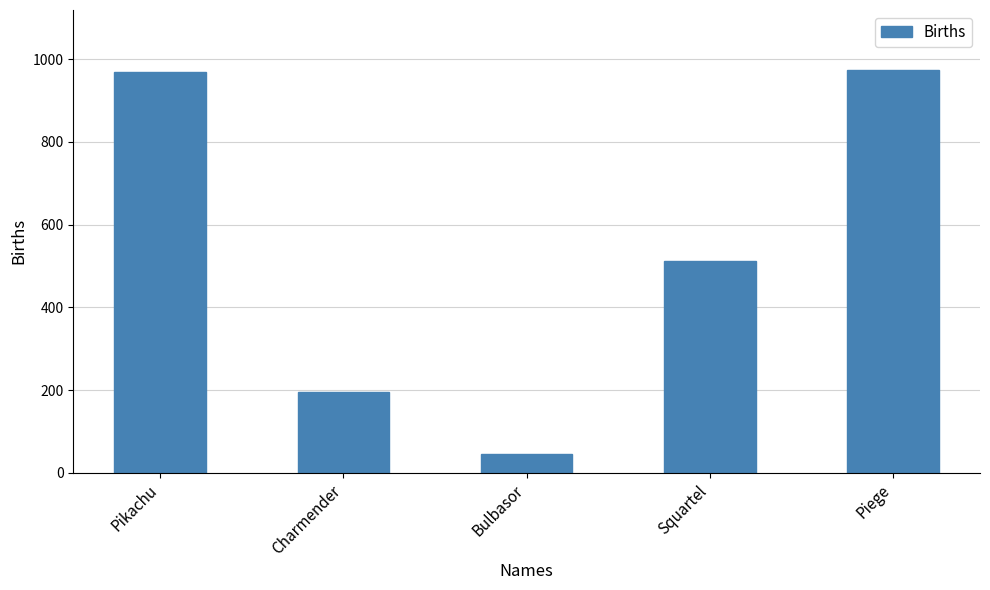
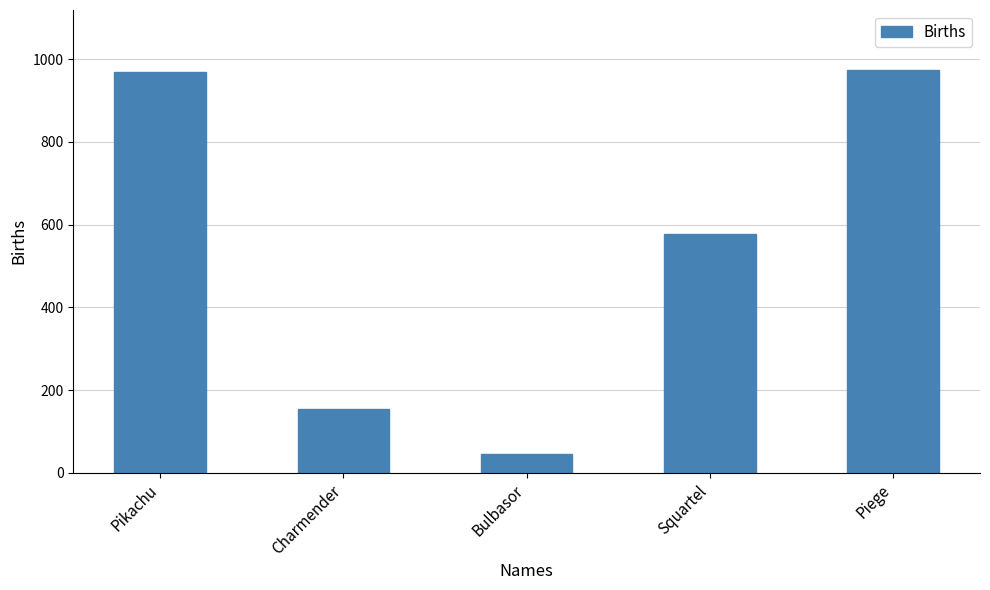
Charmender: 200 -> 160
Squartel: 510 -> 580
